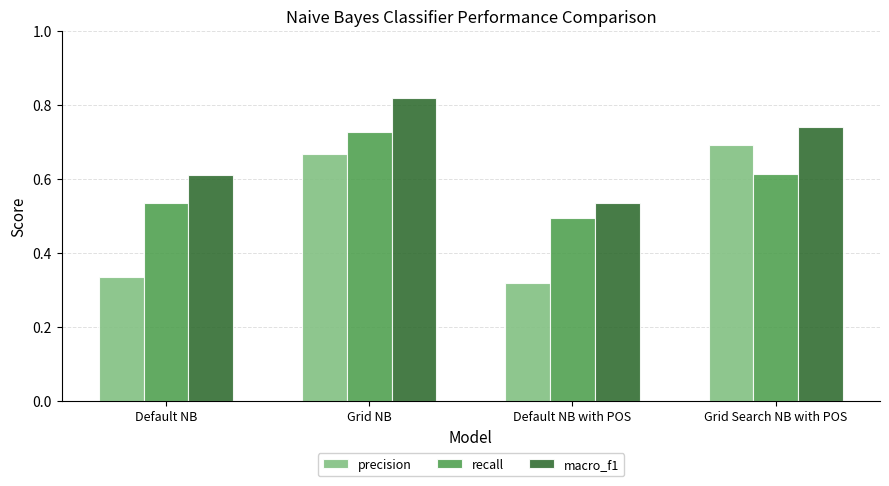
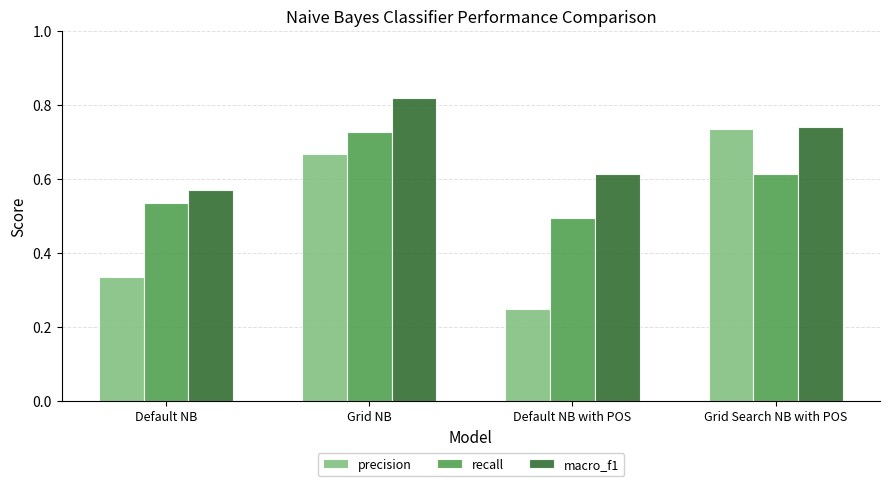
macro_f1, Default NB: 0.61 -> 0.57
precision, Default NB with POS: 0.32 -> 0.25
macro_f1, Default NB with POS: 0.53 -> 0.61
precision, Grid Search NB with POS: 0.69 -> 0.73
